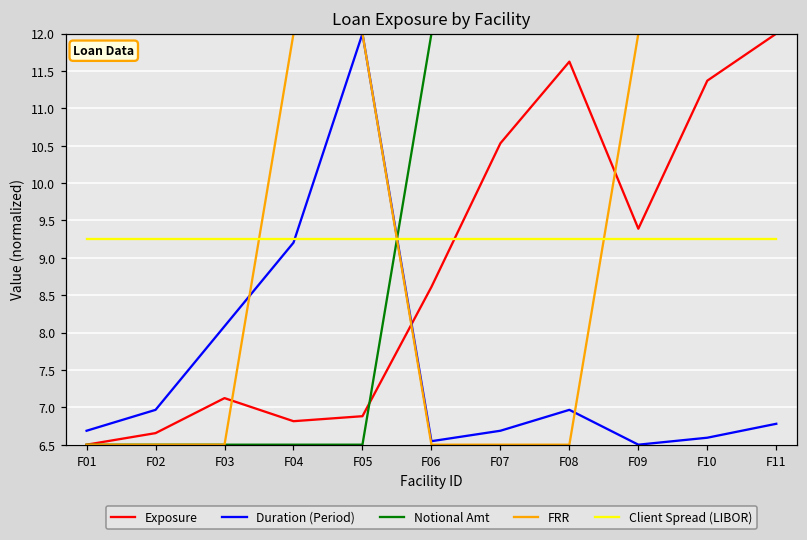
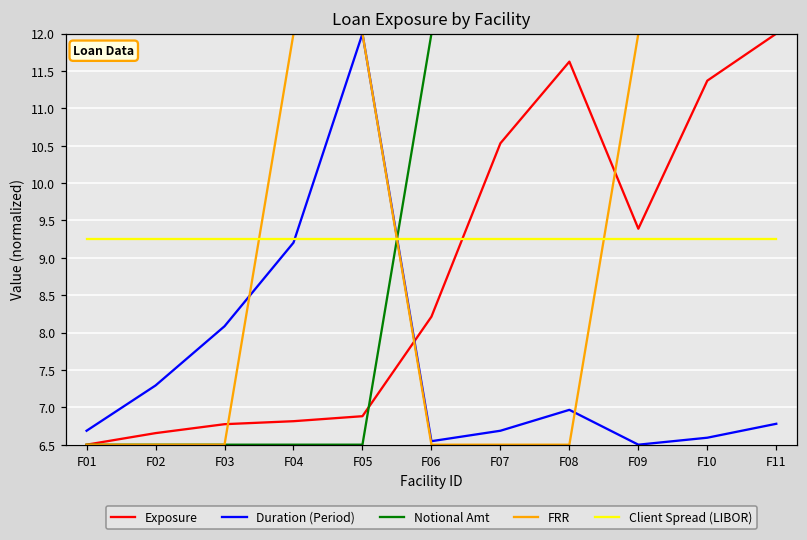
Duration (Period), F02: 7.0 -> 7.3
Exposure, F03: 7.1 -> 6.8
Exposure, F06: 8.6 -> 8.2
